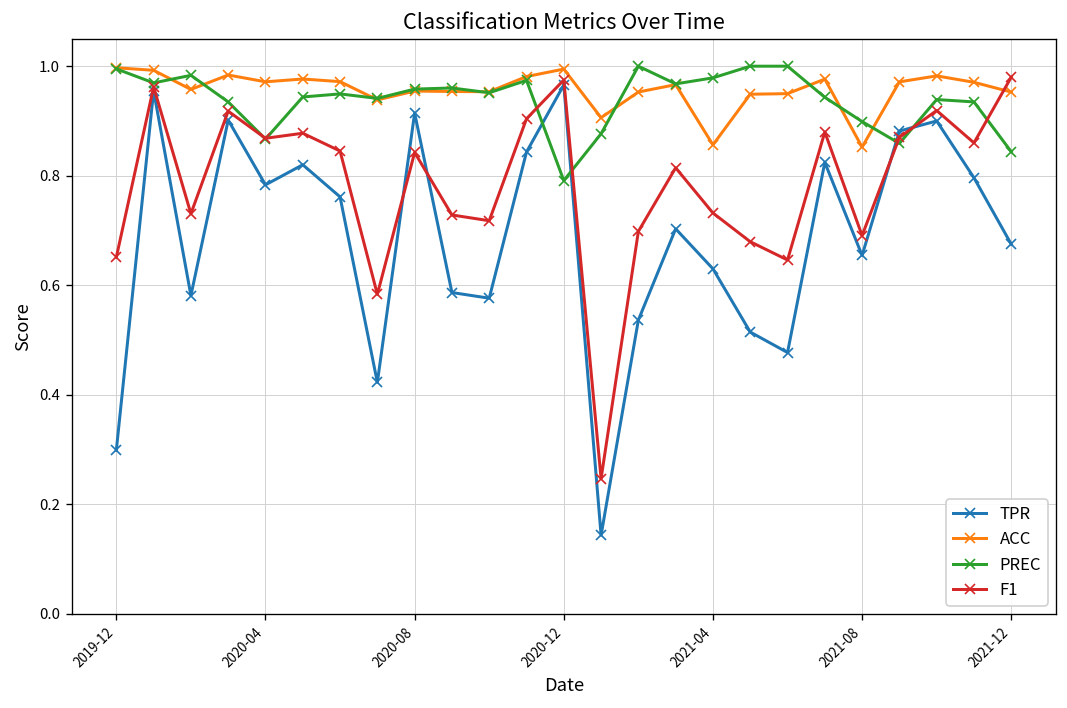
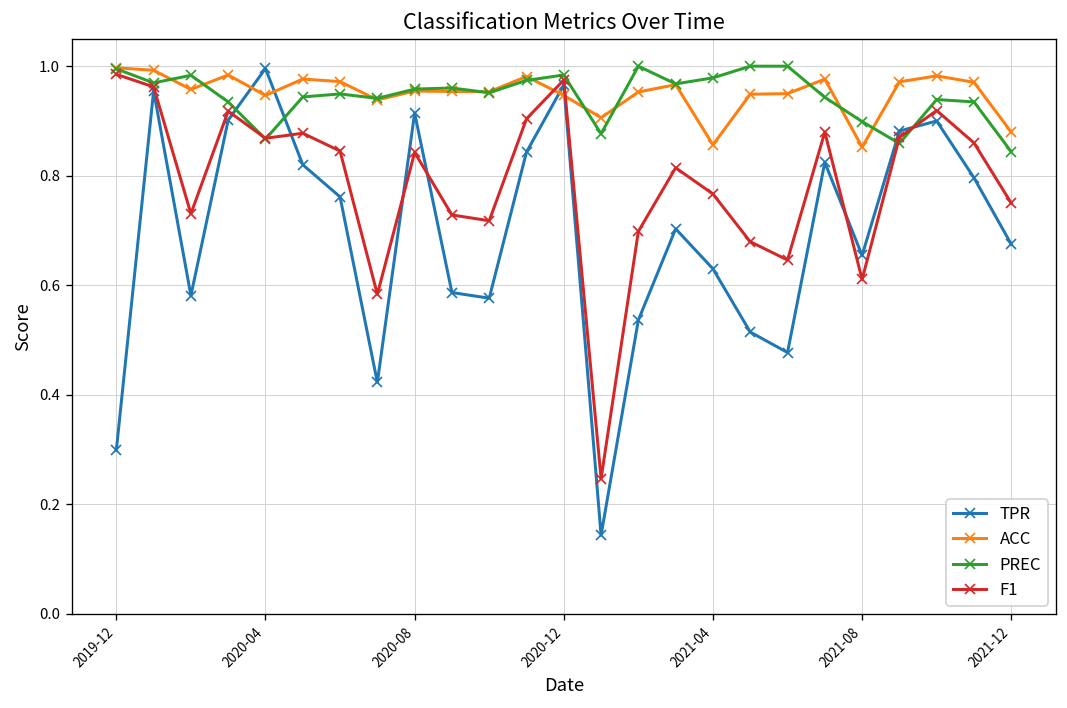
F1, 2019-12: 0.65 -> 0.99
TPR, 2020-04: 0.78 -> 1.00
ACC, 2020-04: 0.97 -> 0.95
ACC, 2020-12: 0.99 -> 0.95
PREC, 2020-12: 0.79 -> 0.98
F1, 2021-04: 0.73 -> 0.77
F1, 2021-08: 0.69 -> 0.61
ACC, 2021-12: 0.95 -> 0.88
F1, 2021-12: 0.98 -> 0.75
